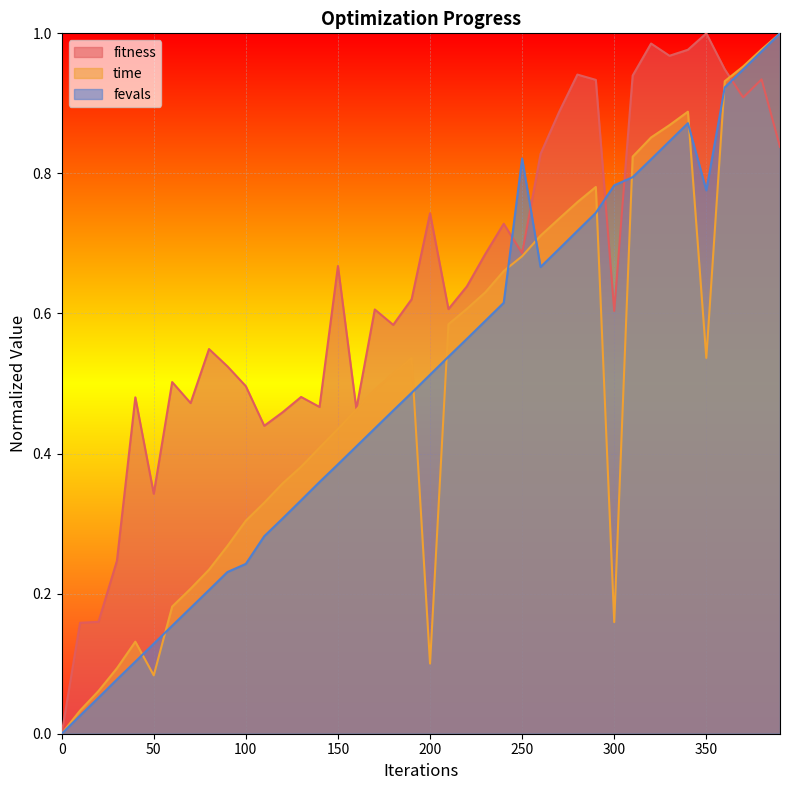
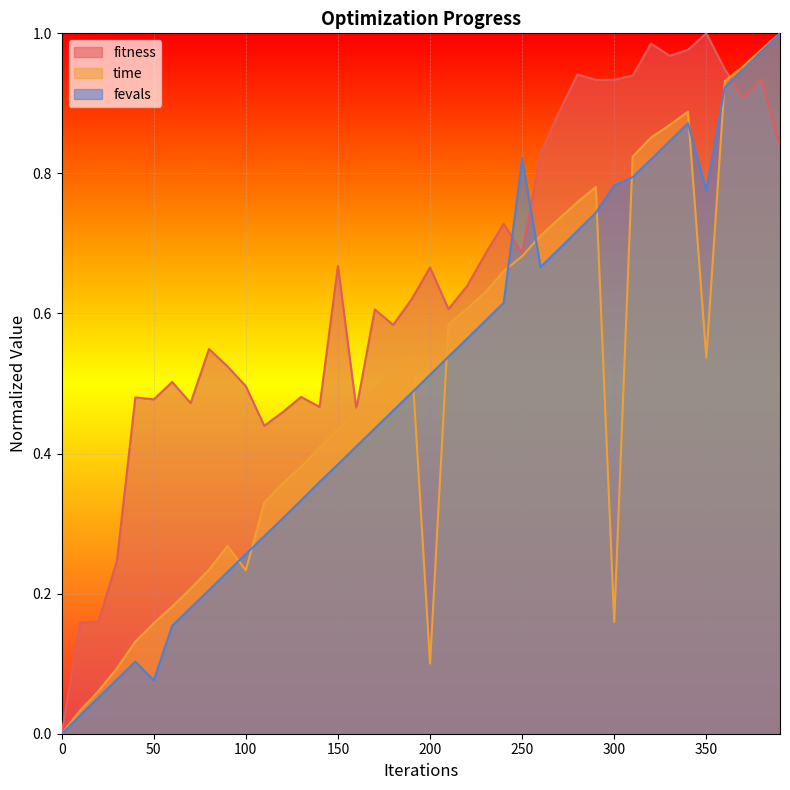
fitness, 50: 0.34 -> 0.48
time, 50: 0.08 -> 0.16
fevals, 50: 0.13 -> 0.08
time, 100: 0.30 -> 0.23
fevals, 100: 0.24 -> 0.26
fitness, 200: 0.74 -> 0.67
fitness, 300: 0.60 -> 0.93
